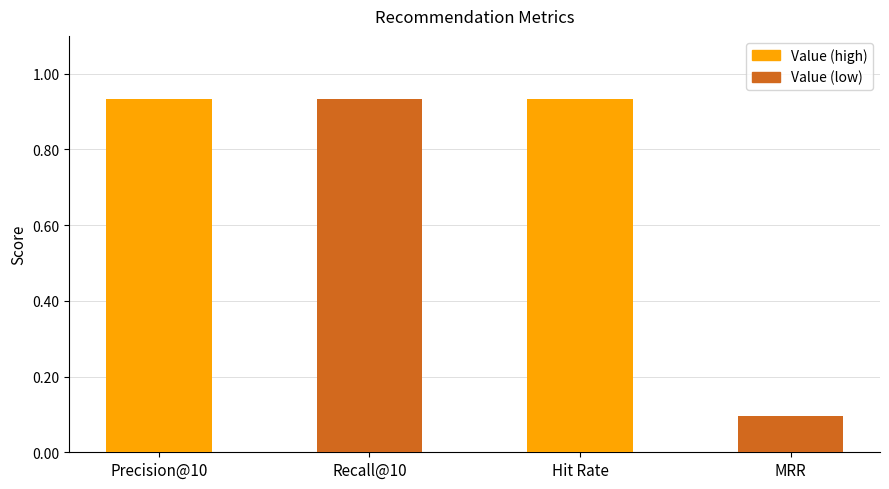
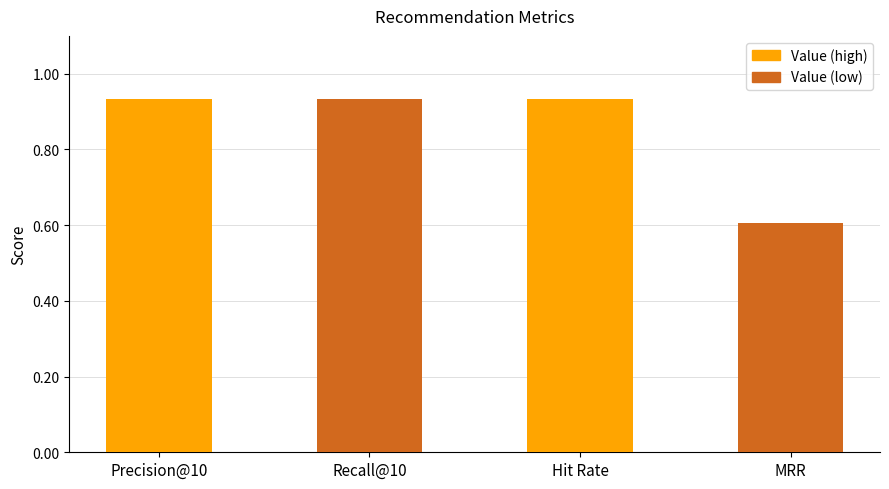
MRR: 0.09 -> 0.61
